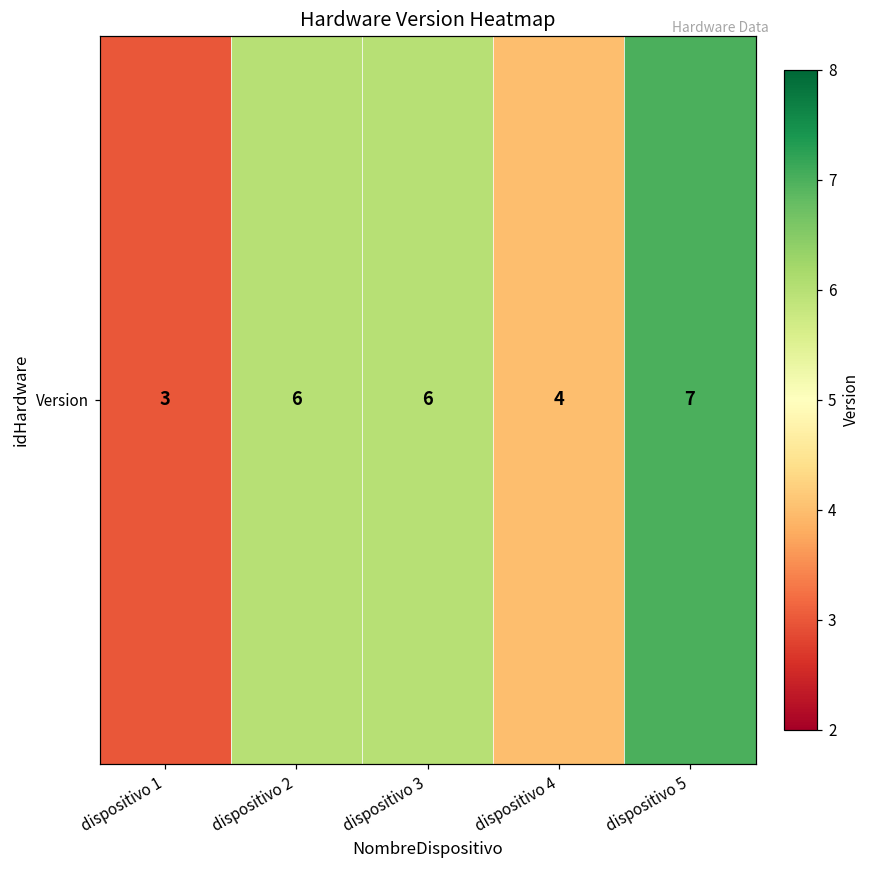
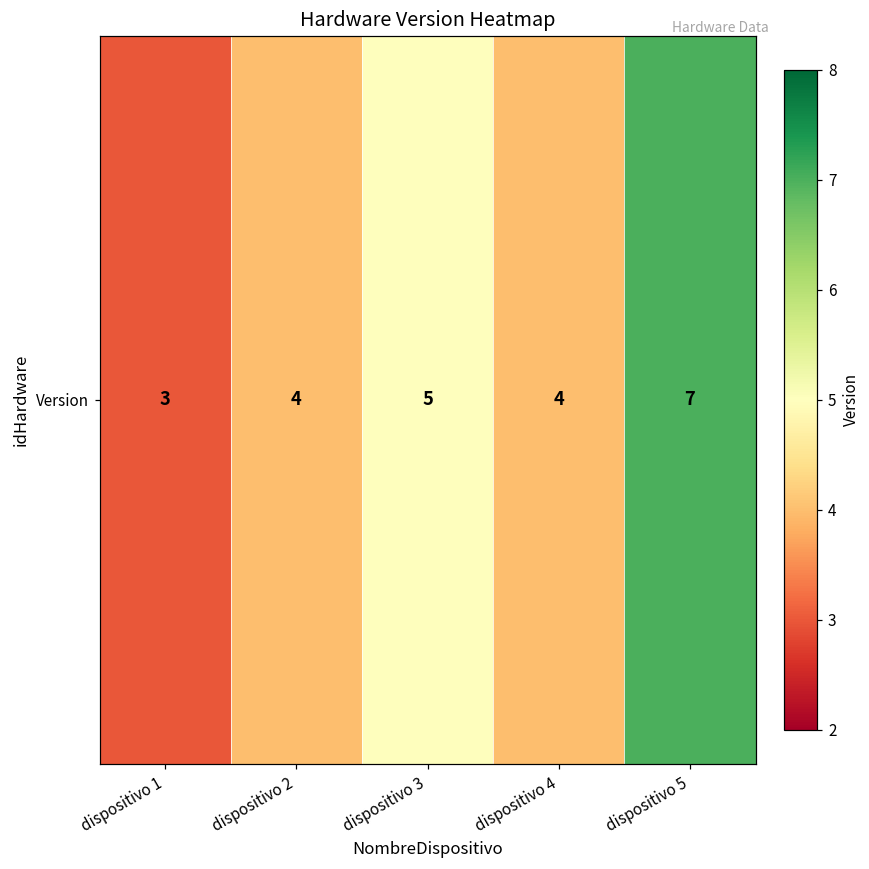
Version, dispositivo 2: 6 -> 4
Version, dispositivo 3: 6 -> 5
